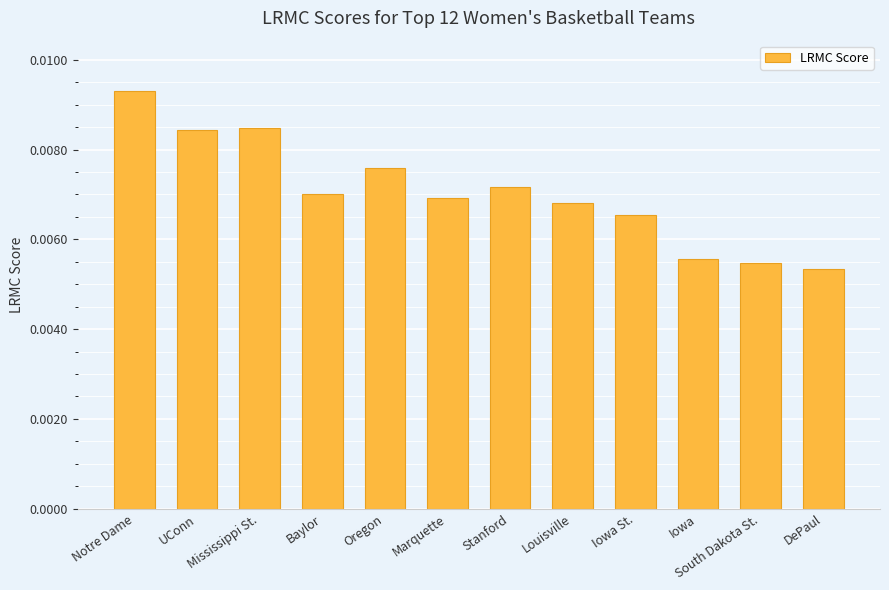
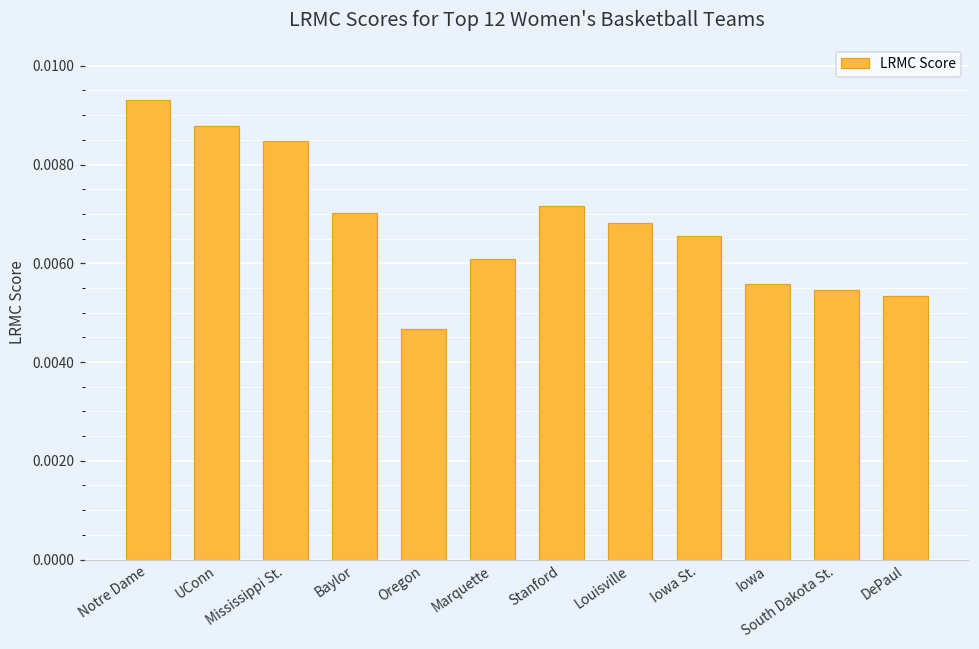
UConn: 0.0084 -> 0.0088
Oregon: 0.0076 -> 0.0047
Marquette: 0.0069 -> 0.0061
